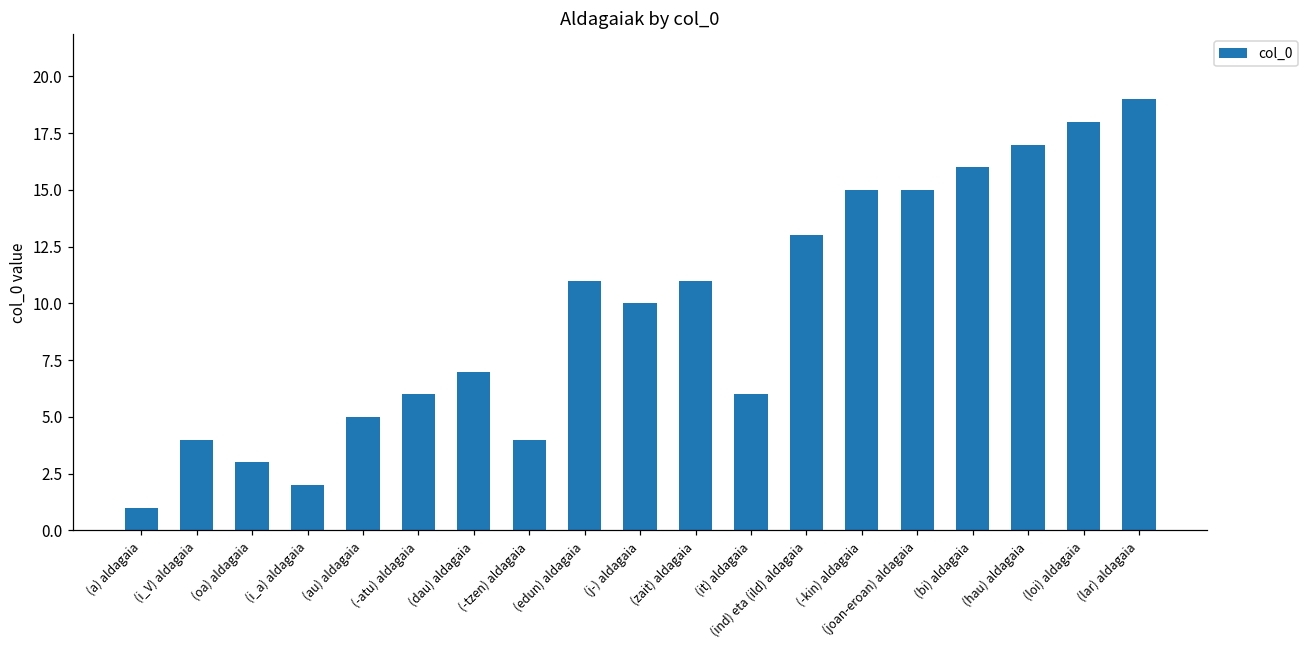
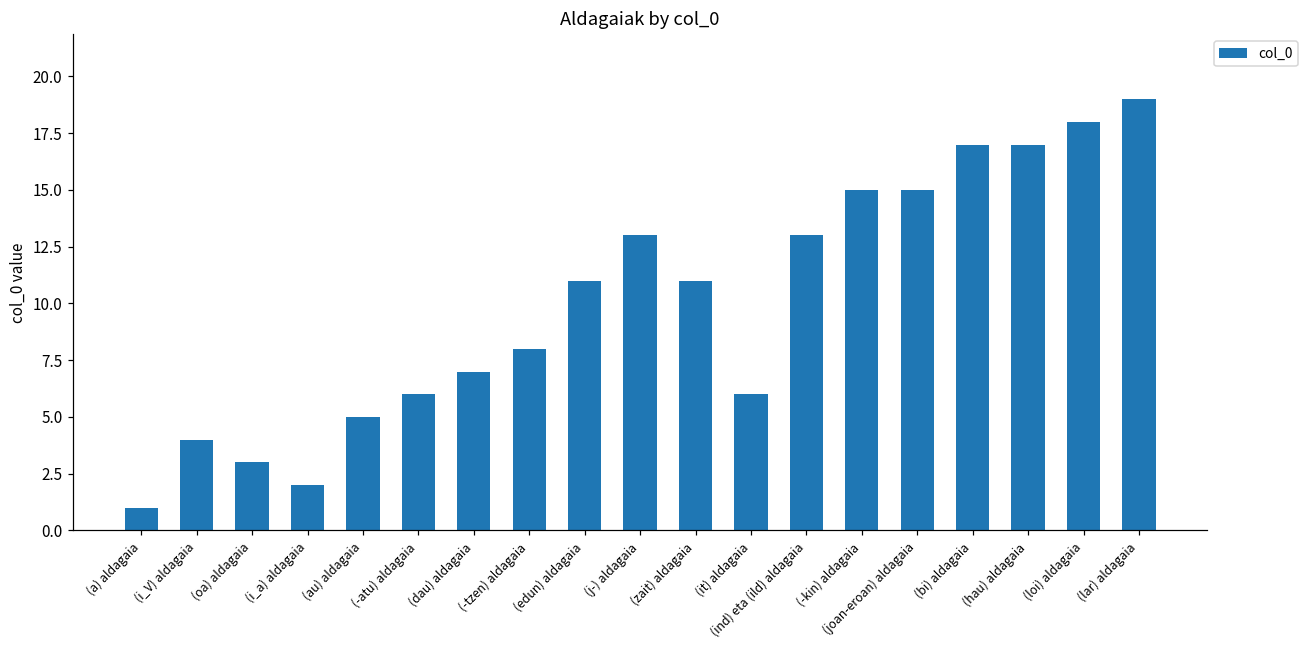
(-tzen) aldagaia: 4 -> 8
(j-) aldagaia: 10 -> 13
(bi) aldagaia: 16 -> 17
